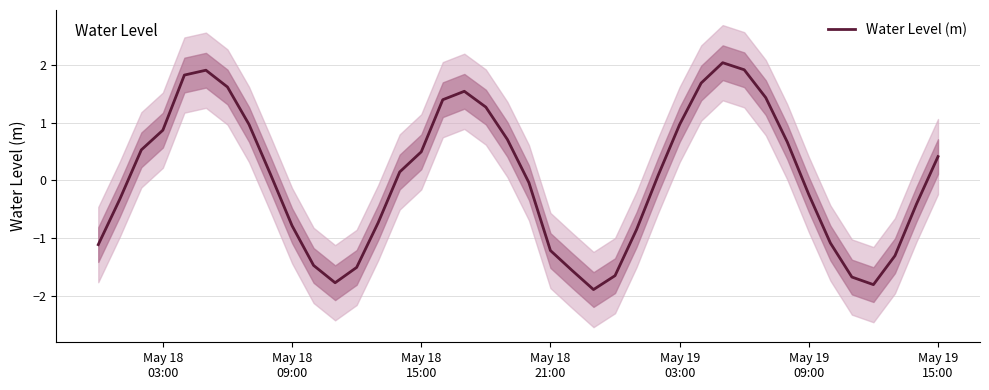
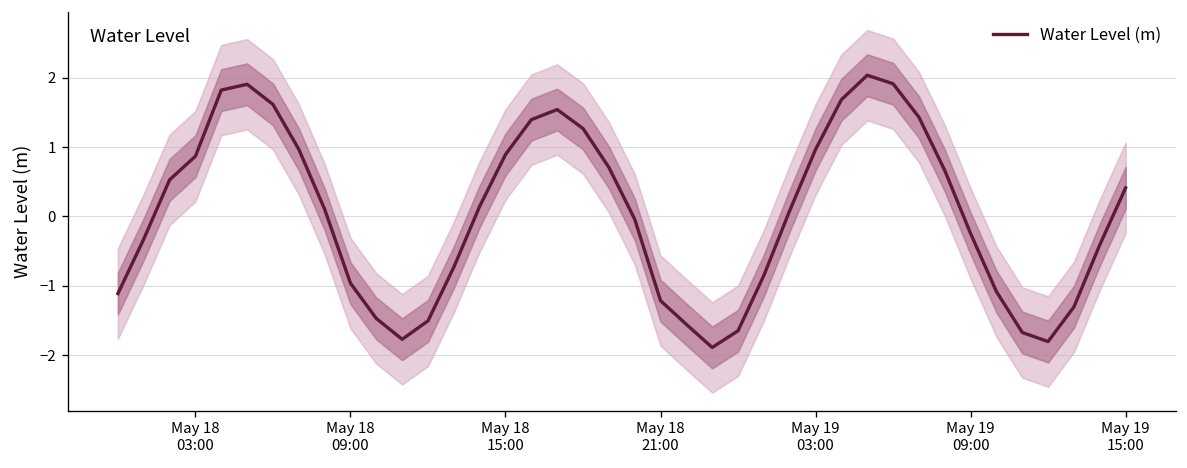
Water Level (m), May 18 09:00: -0.8 -> -1.0
Water Level (m), May 18 15:00: 0.5 -> 0.9
